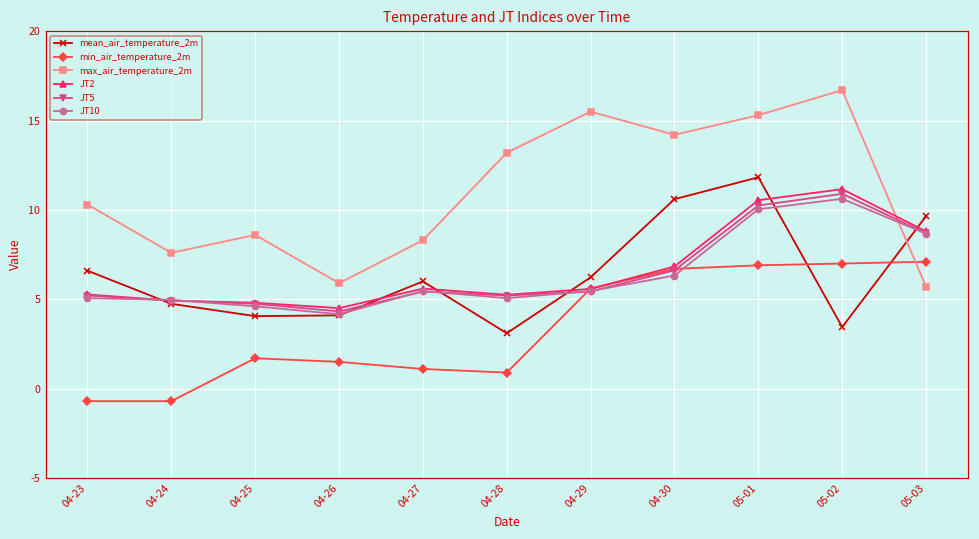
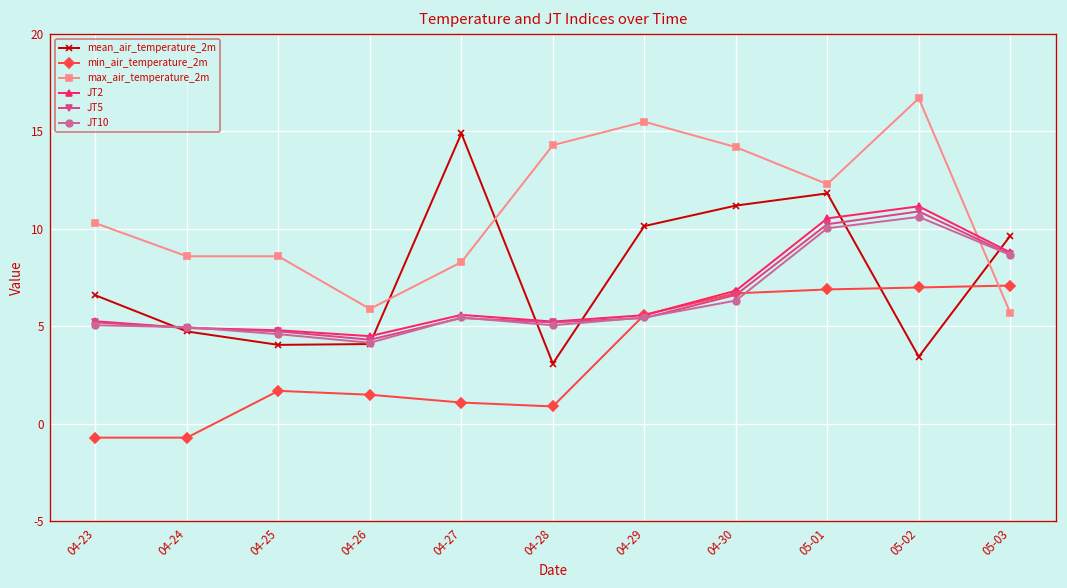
max_air_temperature_2m, 04-24: 7.6 -> 8.6
mean_air_temperature_2m, 04-27: 6.0 -> 14.9
max_air_temperature_2m, 04-28: 13.2 -> 14.3
mean_air_temperature_2m, 04-29: 6.2 -> 10.2
mean_air_temperature_2m, 04-30: 10.6 -> 11.2
max_air_temperature_2m, 05-01: 15.3 -> 12.3
